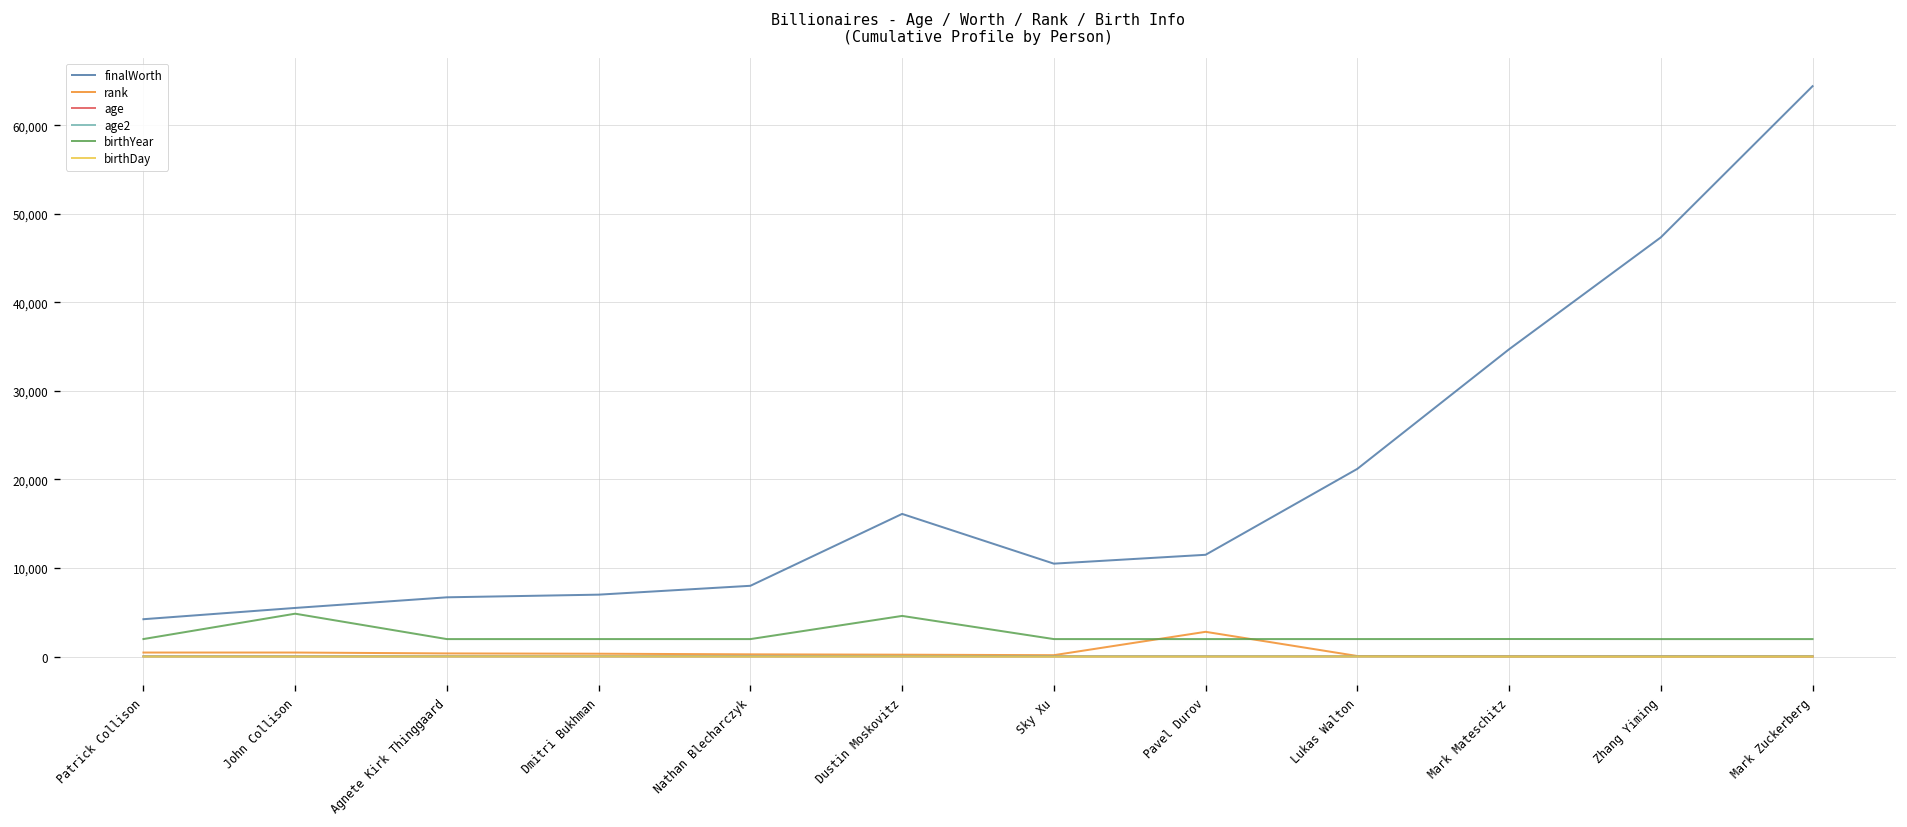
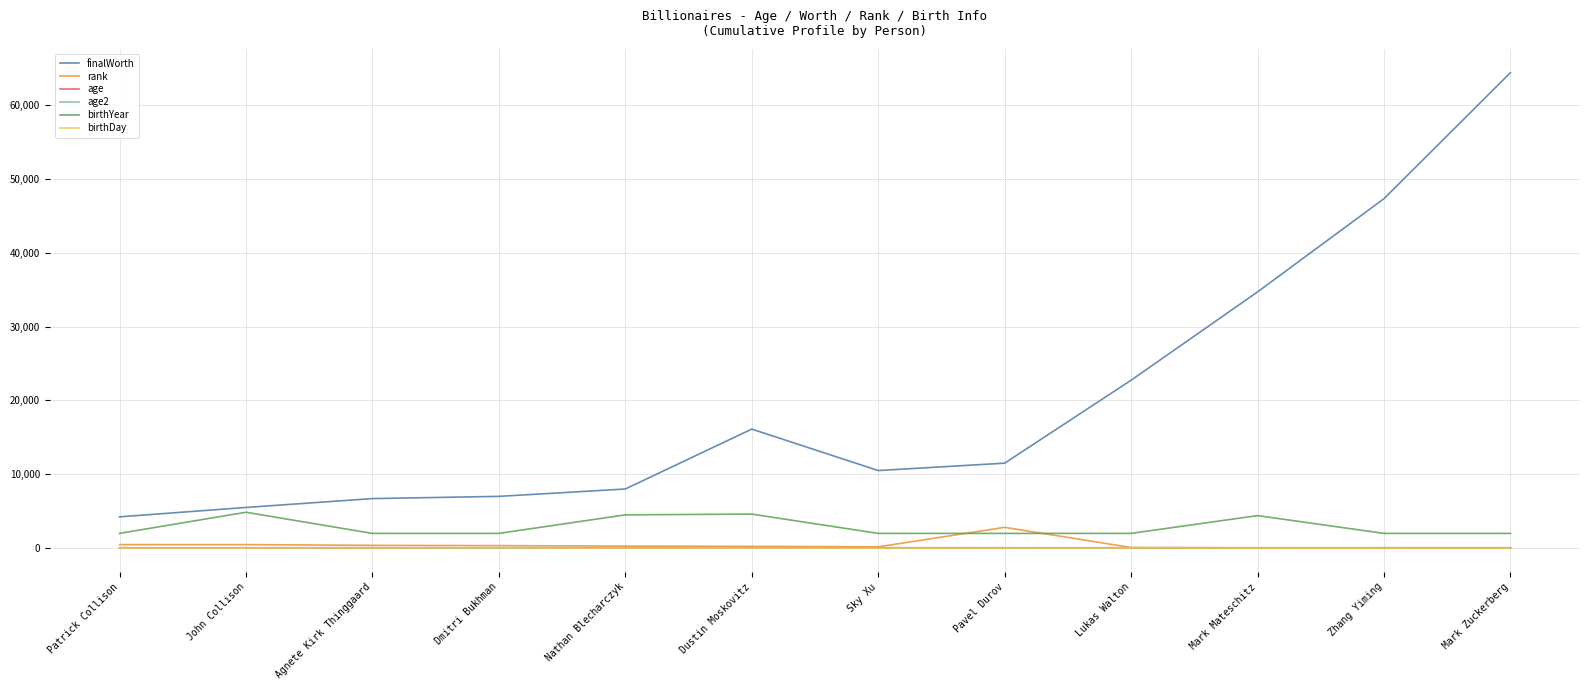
birthYear, Nathan Blecharczyk: 2,000 -> 4,000
finalWorth, Lukas Walton: 21,000 -> 23,000
birthYear, Mark Mateschitz: 2,000 -> 4,000
